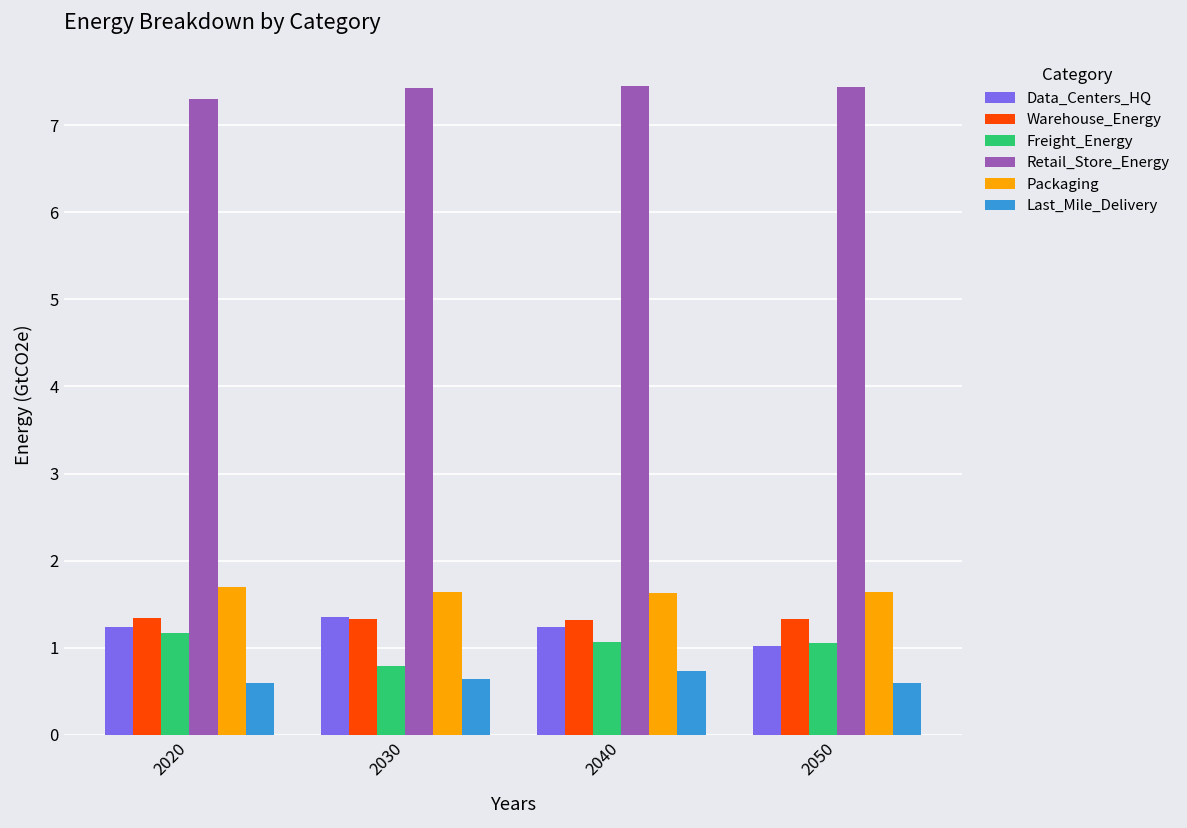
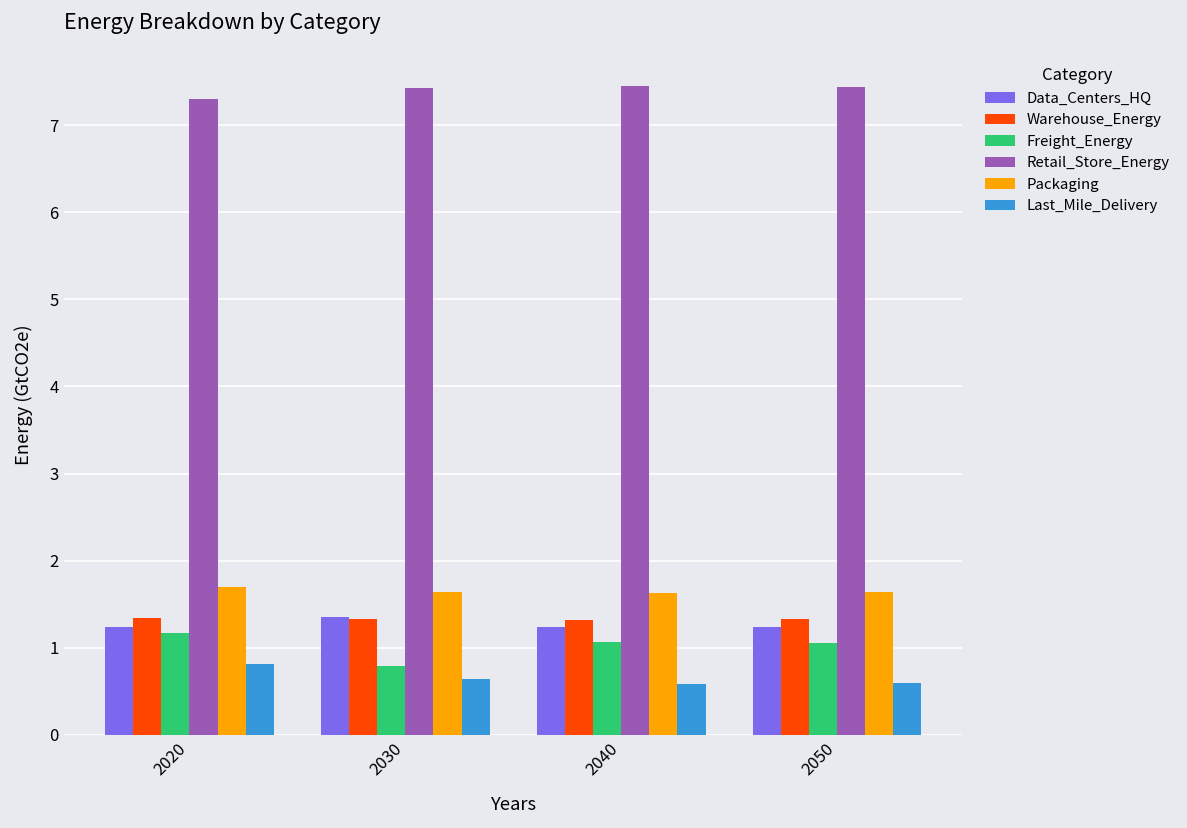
Last_Mile_Delivery, 2020: 0.6 -> 0.8
Last_Mile_Delivery, 2040: 0.7 -> 0.6
Data_Centers_HQ, 2050: 1.0 -> 1.2
